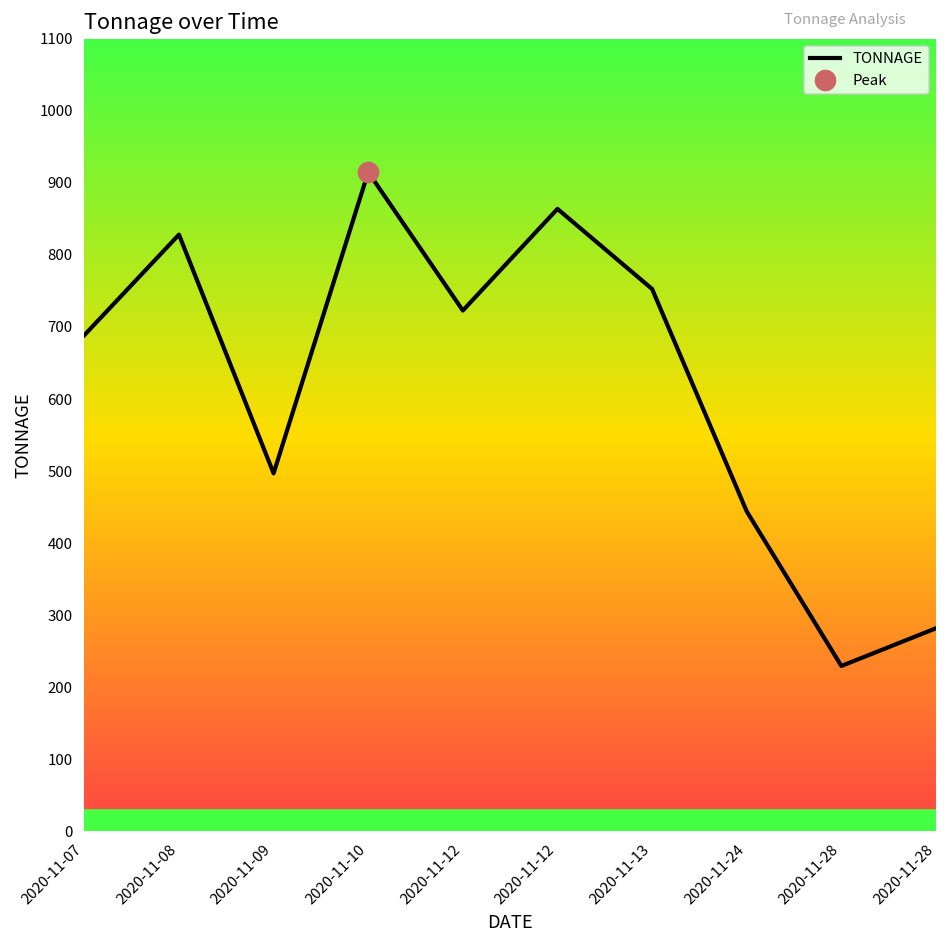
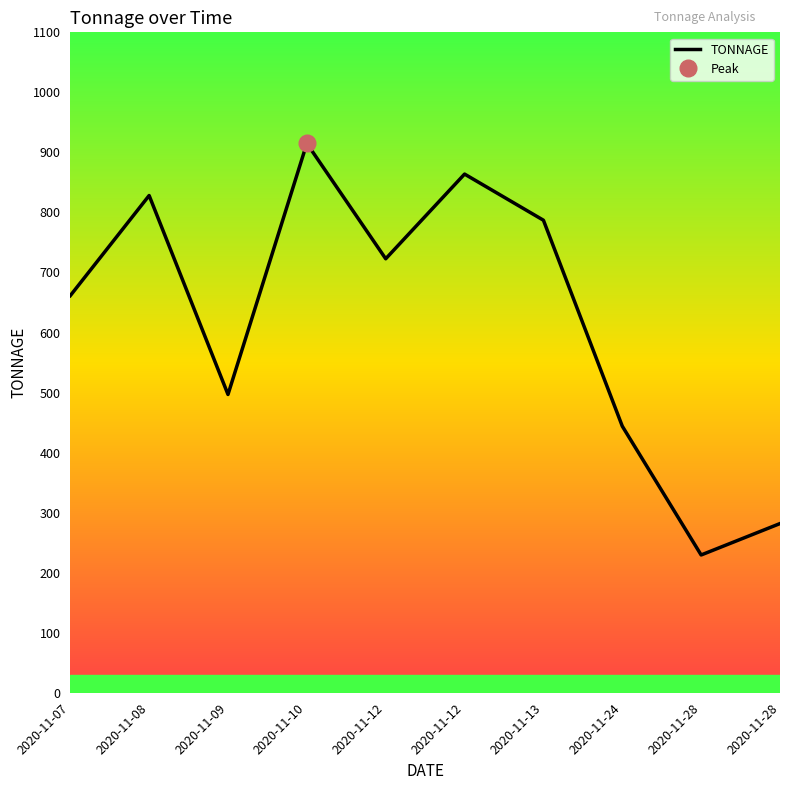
TONNAGE, 2020-11-07: 690 -> 660
TONNAGE, 2020-11-13: 750 -> 790
